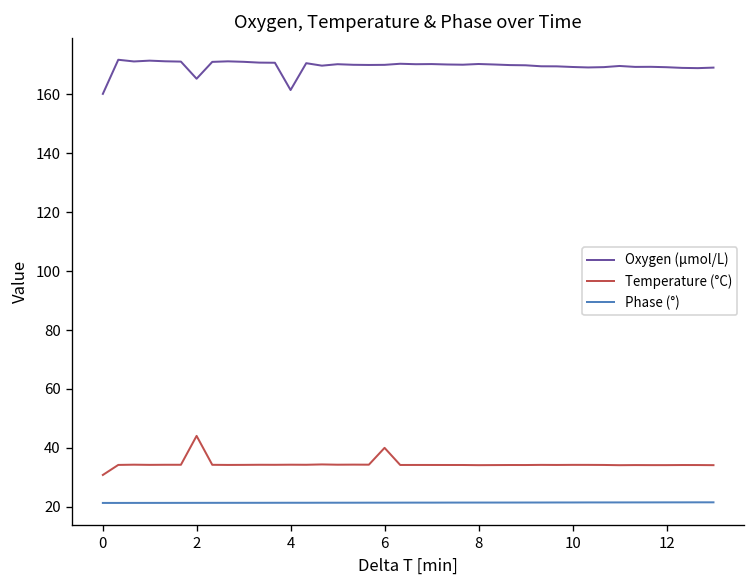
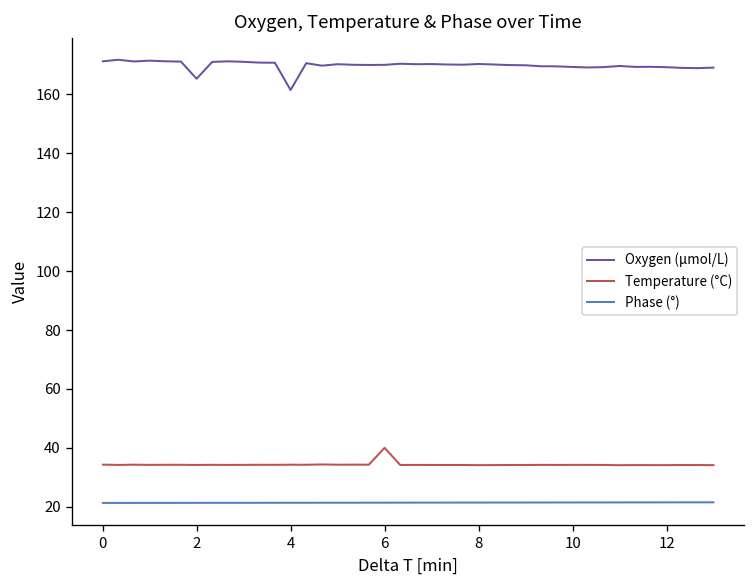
Oxygen (μmol/L), 0: 160 -> 171
Temperature (°C), 0: 31 -> 34
Temperature (°C), 2: 44 -> 34
